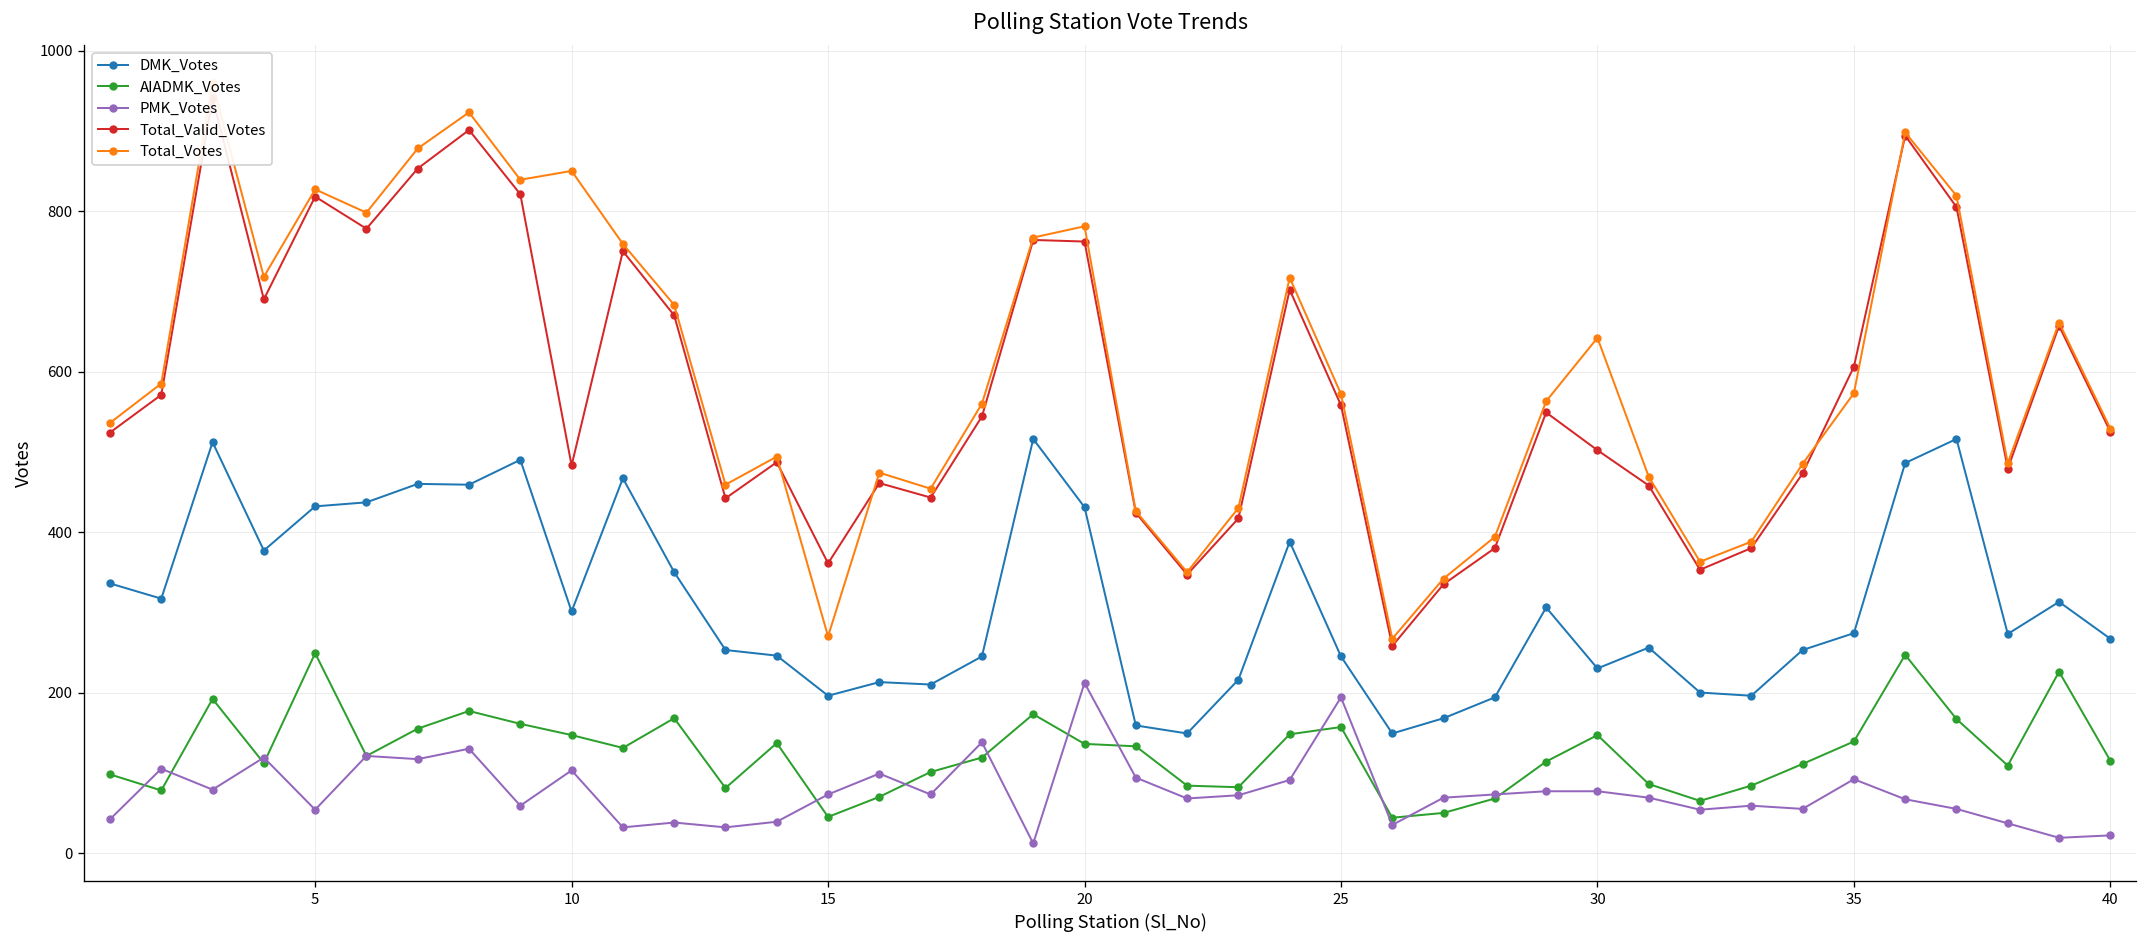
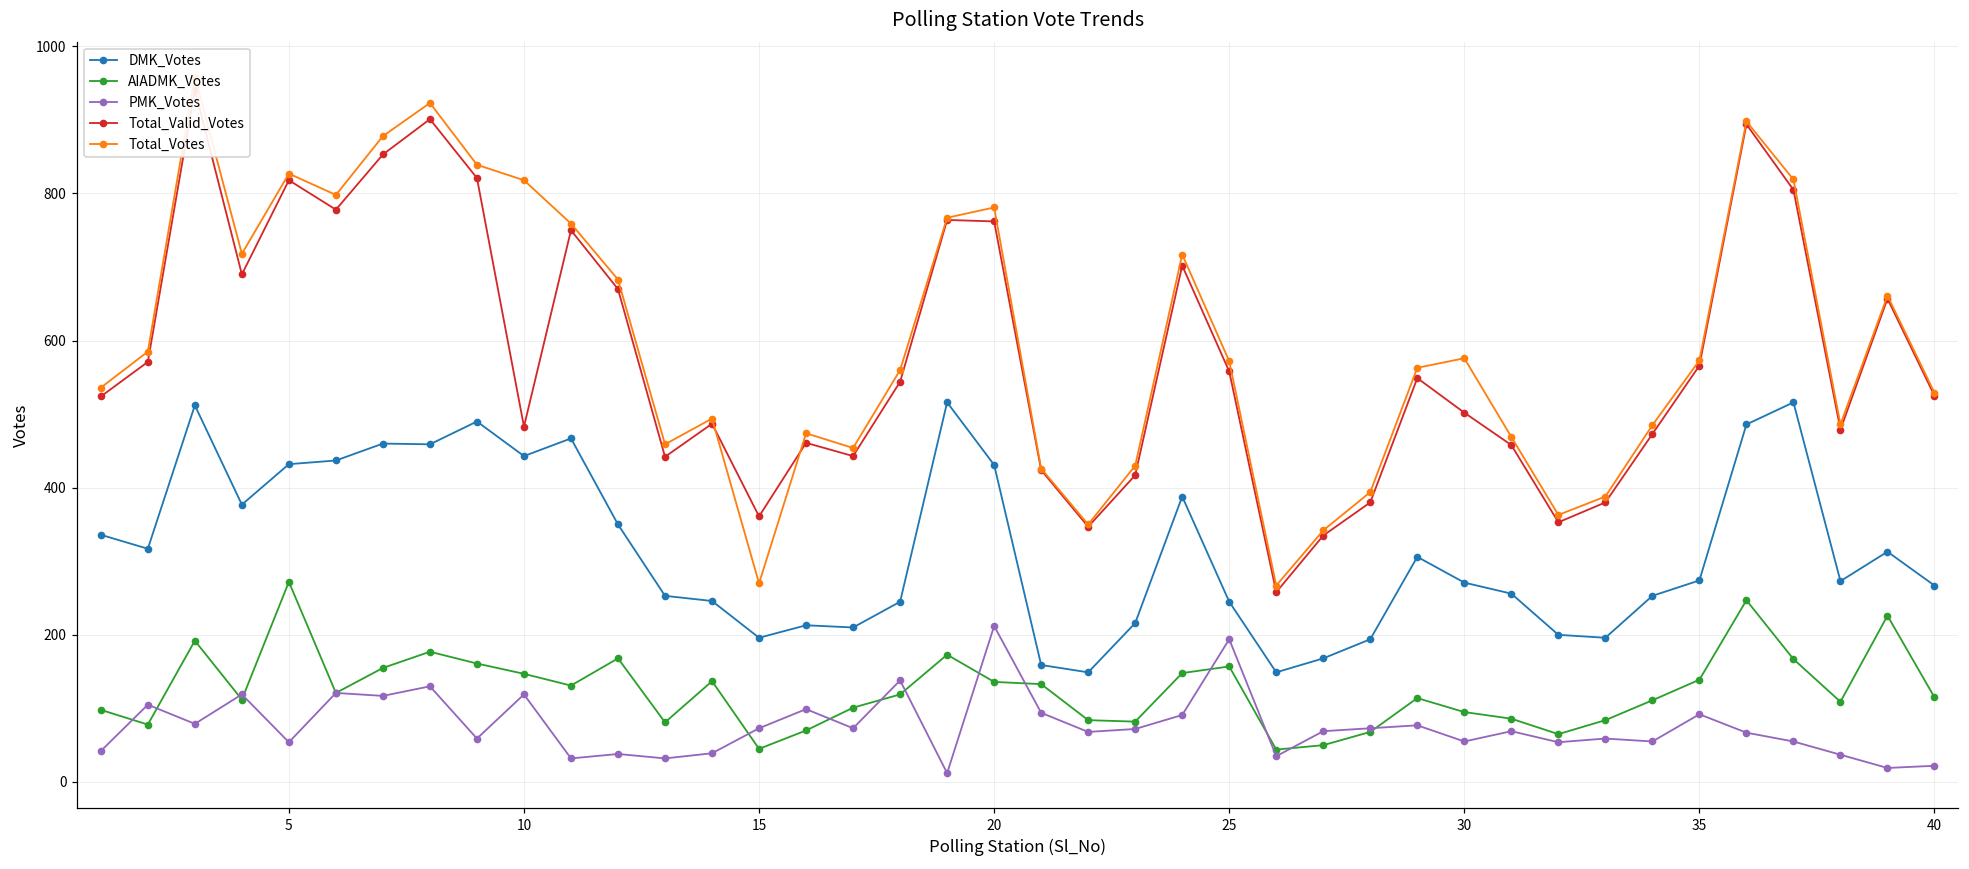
AIADMK_Votes, 5: 250 -> 270
DMK_Votes, 10: 300 -> 440
PMK_Votes, 10: 100 -> 120
Total_Votes, 10: 850 -> 820
DMK_Votes, 30: 230 -> 270
AIADMK_Votes, 30: 150 -> 100
PMK_Votes, 30: 80 -> 60
Total_Votes, 30: 640 -> 580
Total_Valid_Votes, 35: 610 -> 570
